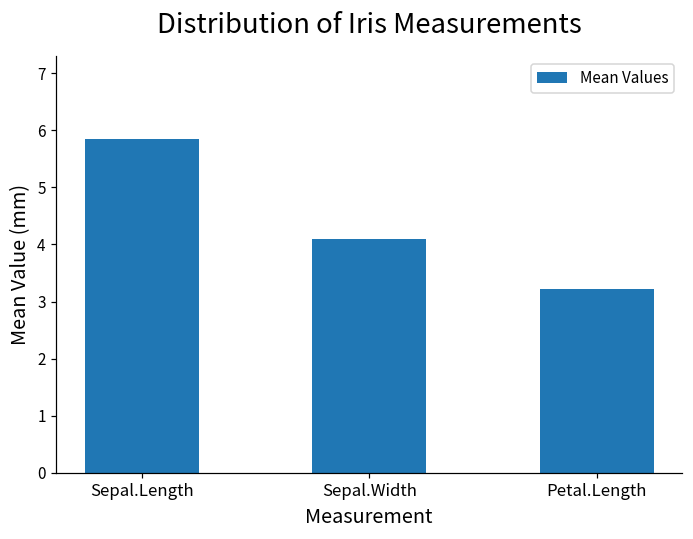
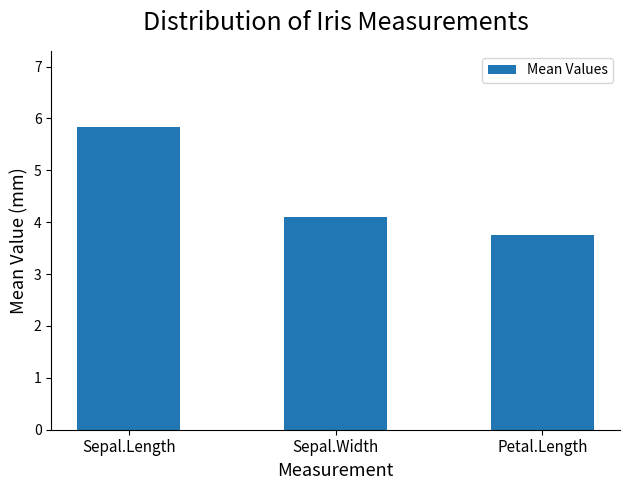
Petal.Length: 3.2 -> 3.8
